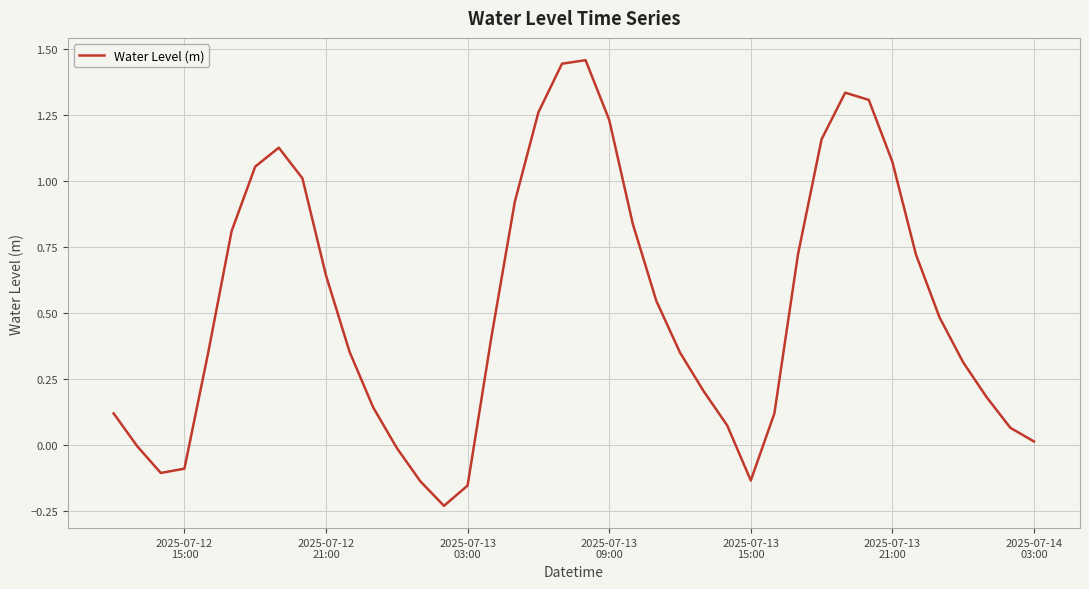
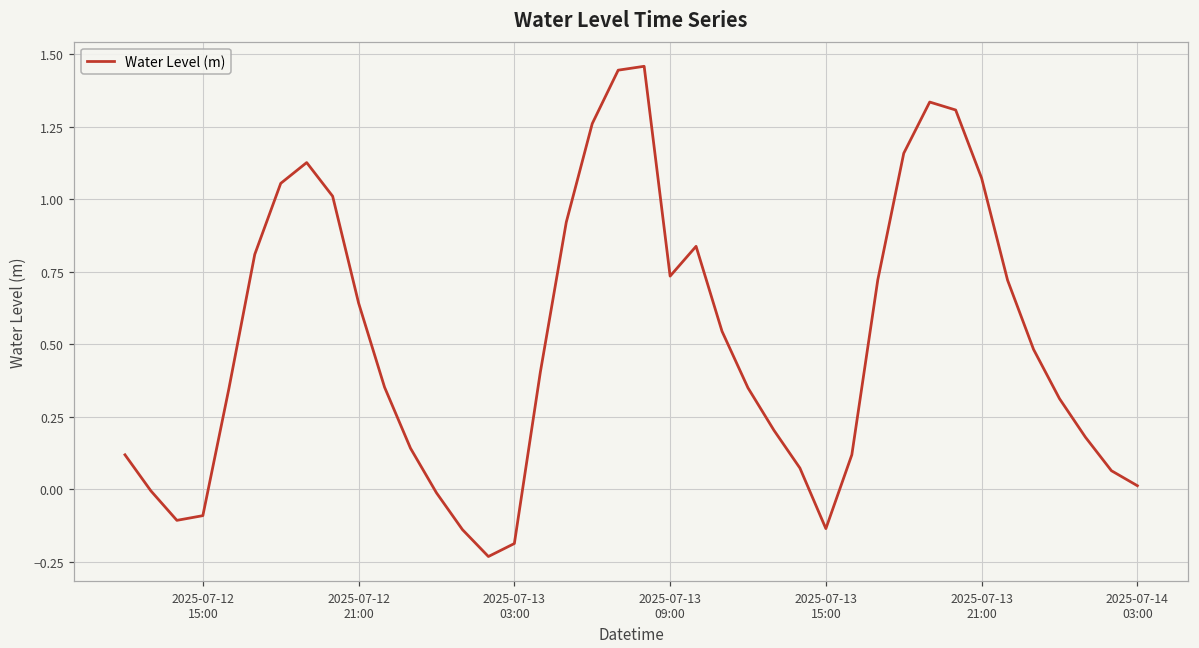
2025-07-13 03:00: -0.15 -> -0.19
2025-07-13 09:00: 1.23 -> 0.73
